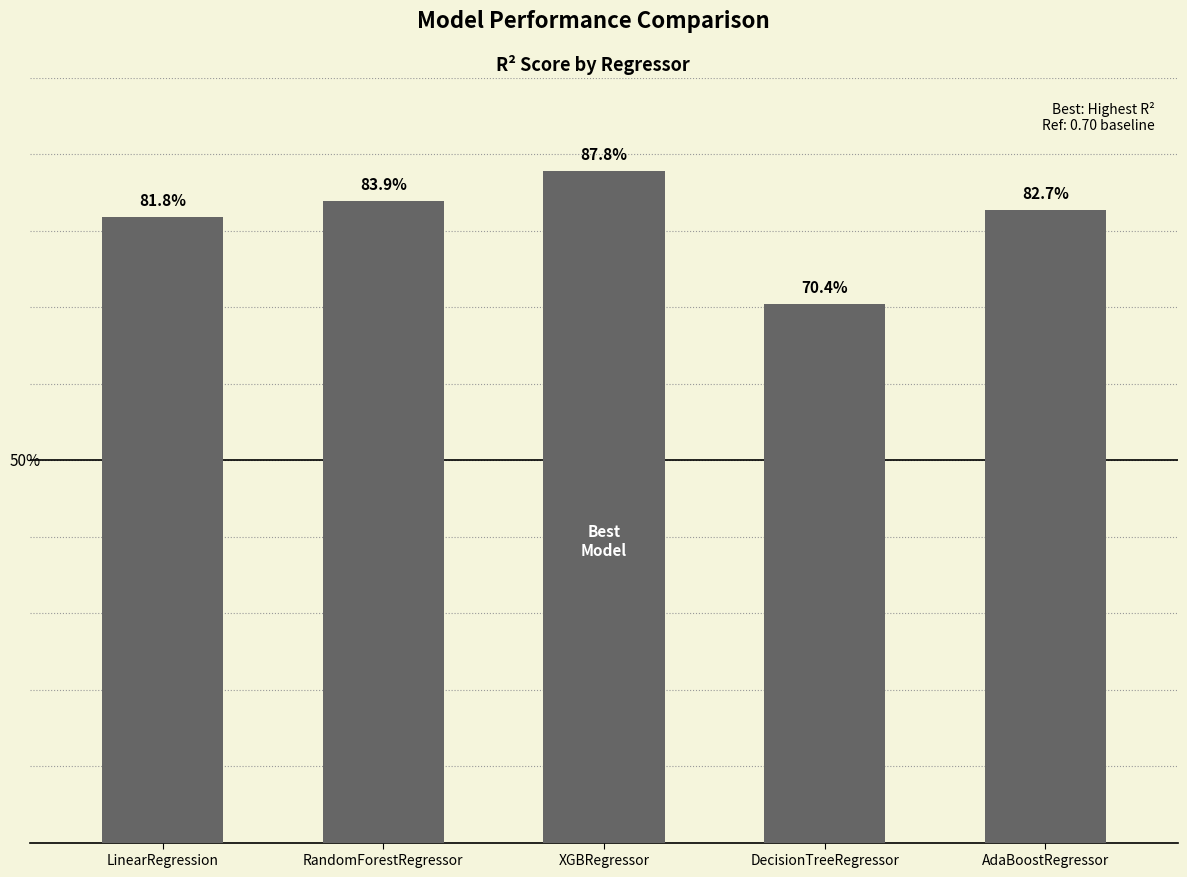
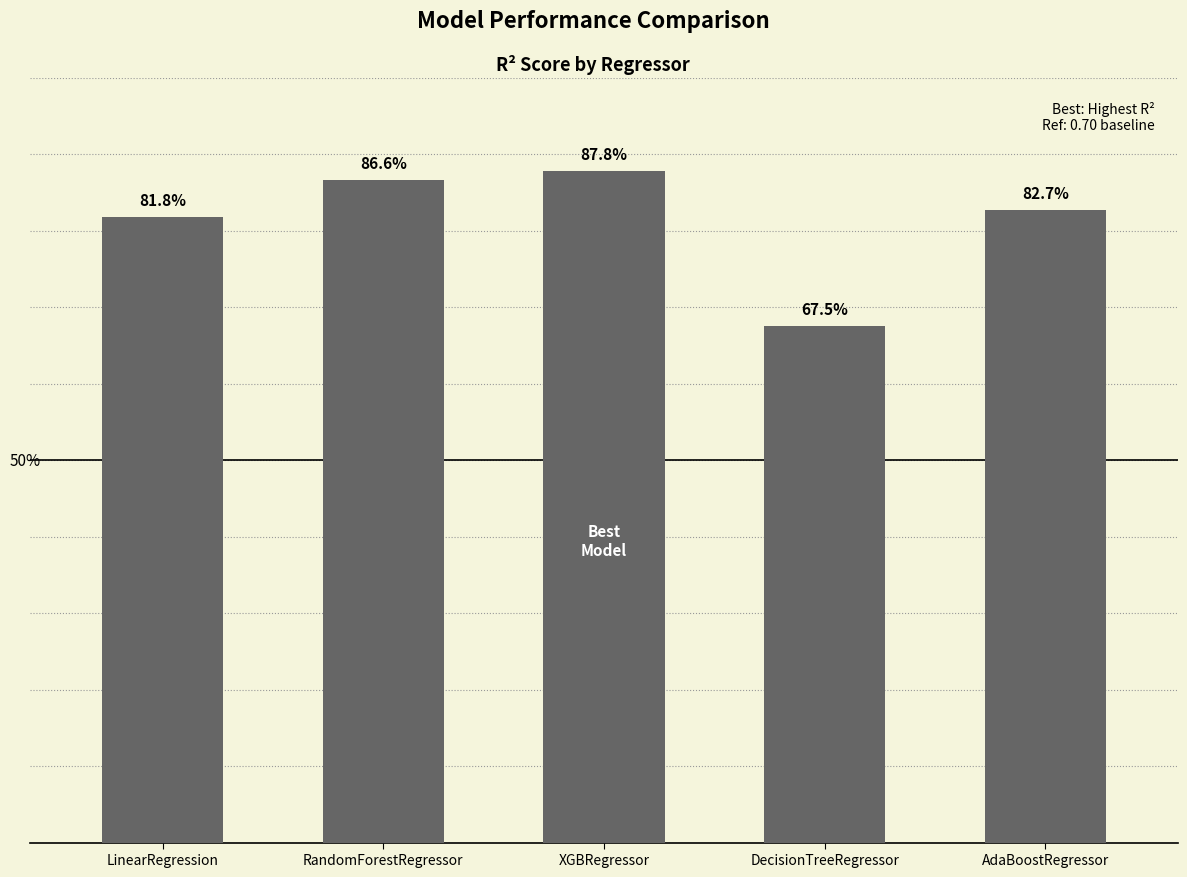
RandomForestRegressor: 83.9% -> 86.6%
DecisionTreeRegressor: 70.4% -> 67.5%
